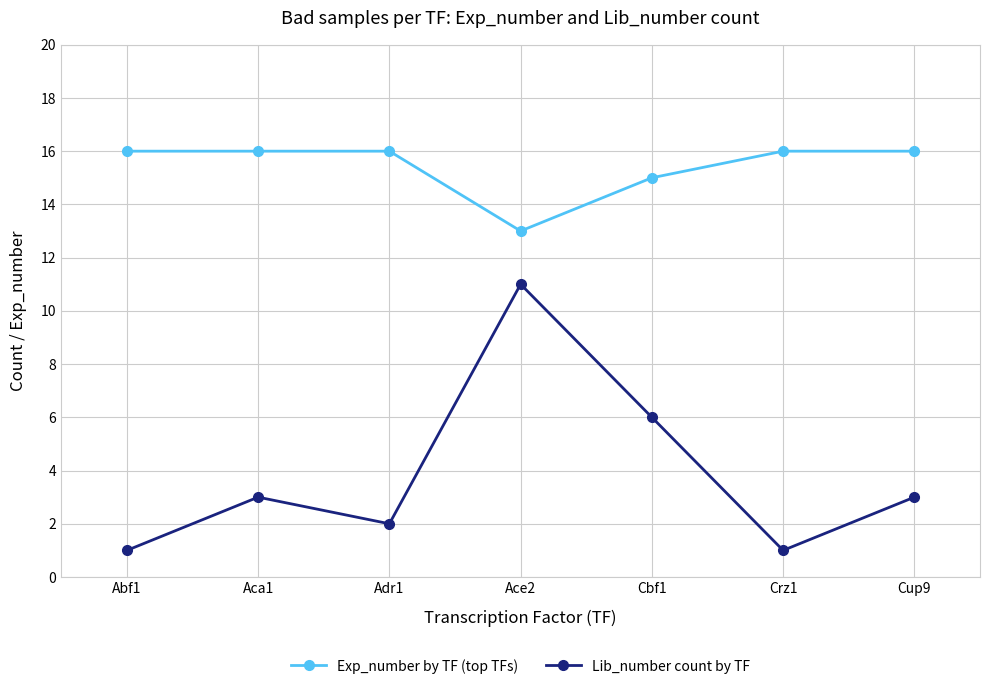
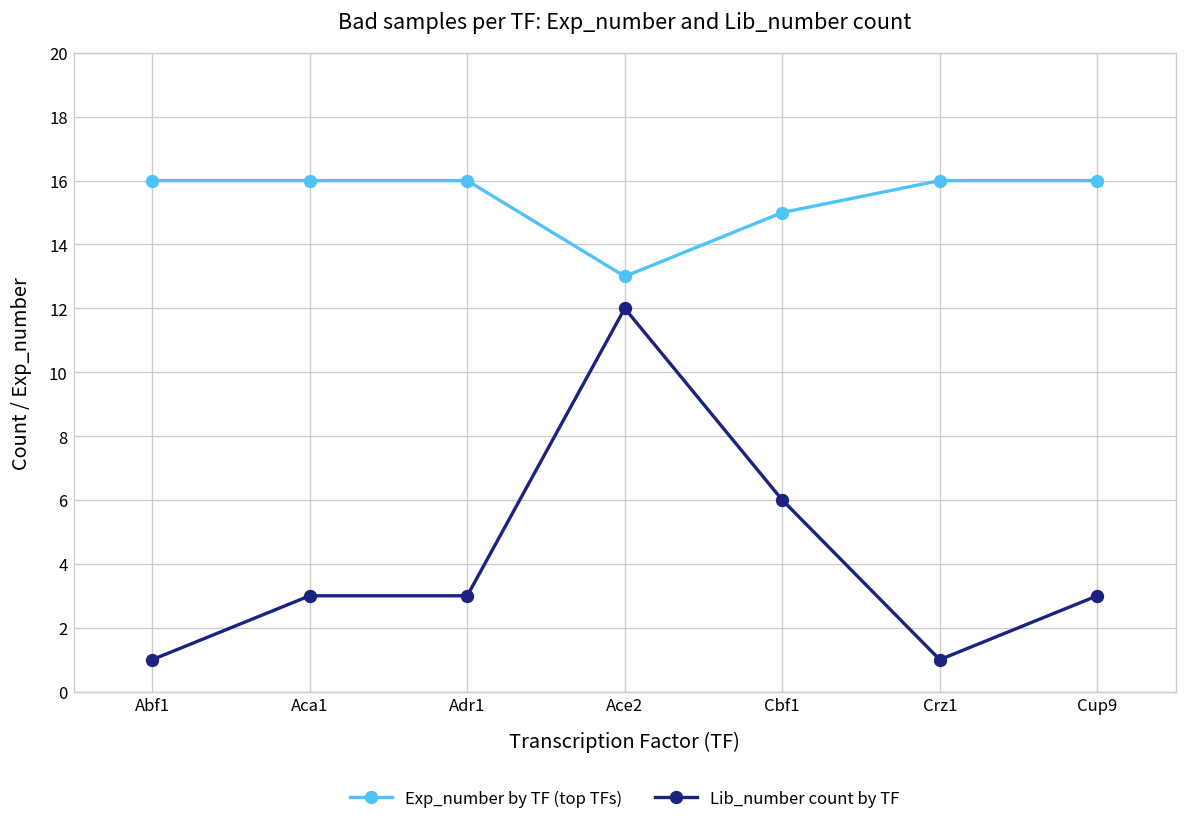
Lib_number count by TF, Adr1: 2 -> 3
Lib_number count by TF, Ace2: 11 -> 12
